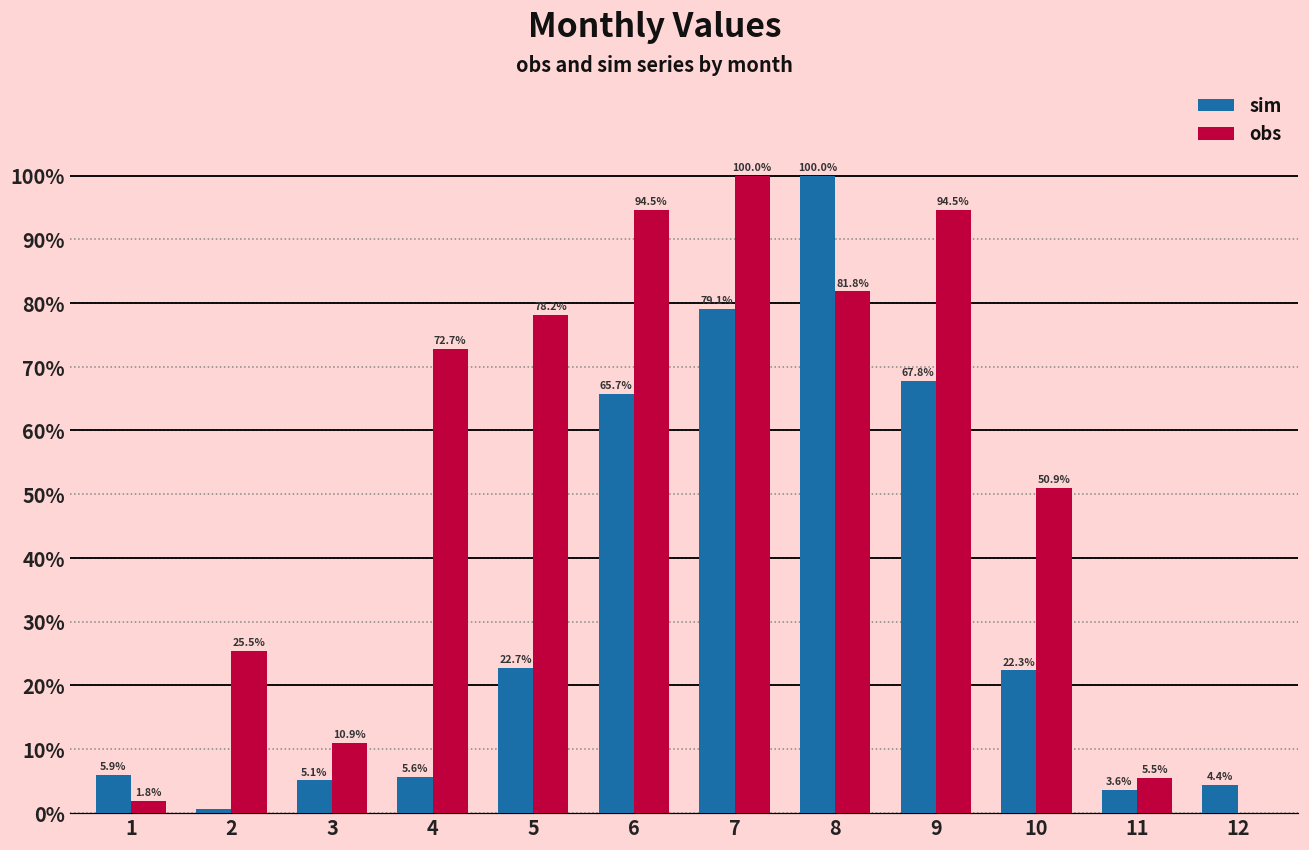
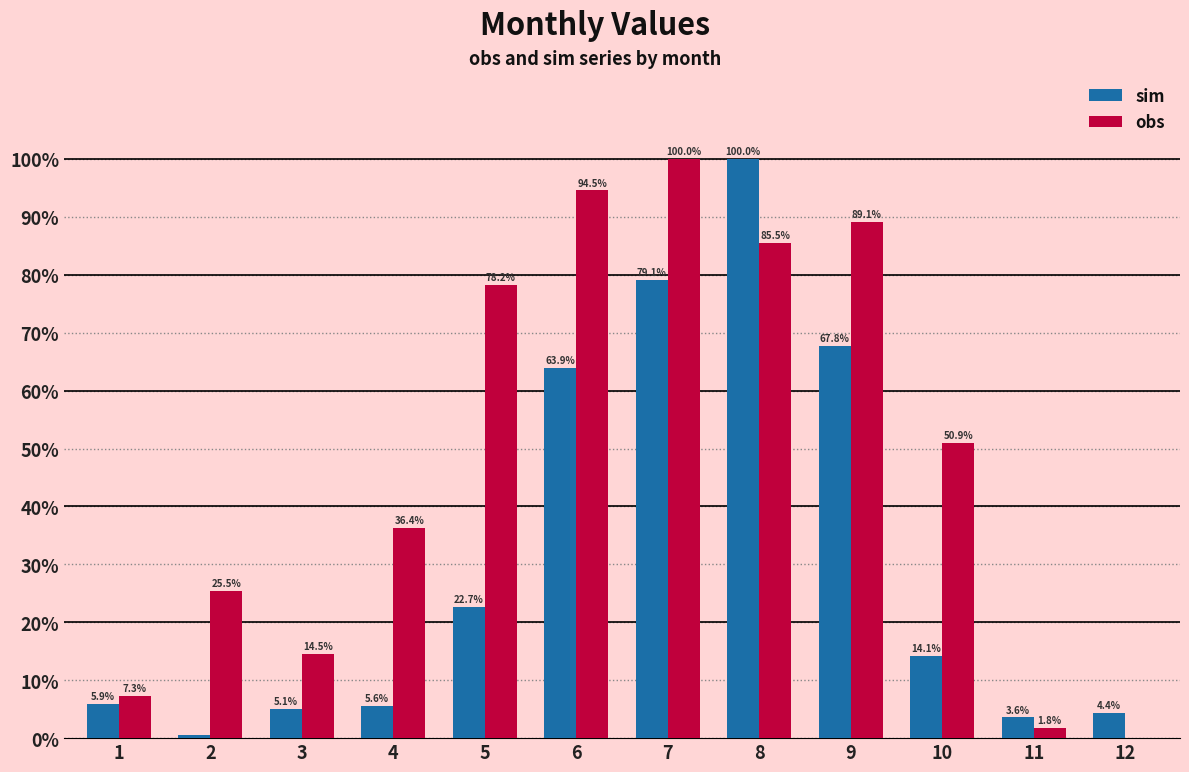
obs, 1: 1.8% -> 7.3%
obs, 3: 10.9% -> 14.5%
obs, 4: 72.7% -> 36.4%
sim, 6: 65.7% -> 63.9%
obs, 8: 81.8% -> 85.5%
obs, 9: 94.5% -> 89.1%
sim, 10: 22.3% -> 14.1%
obs, 11: 5.5% -> 1.8%
